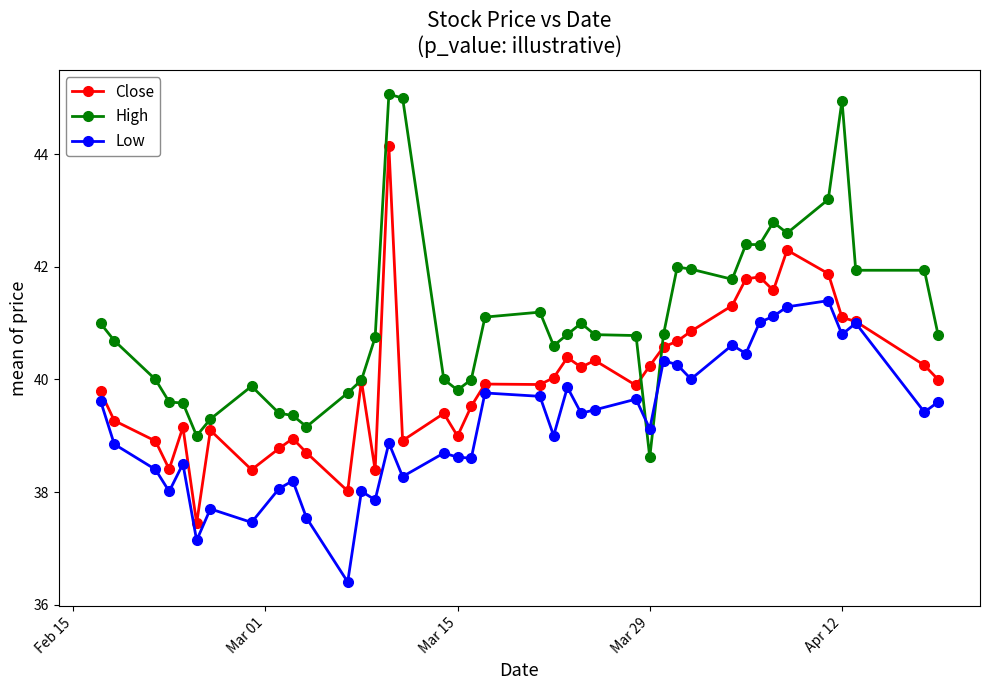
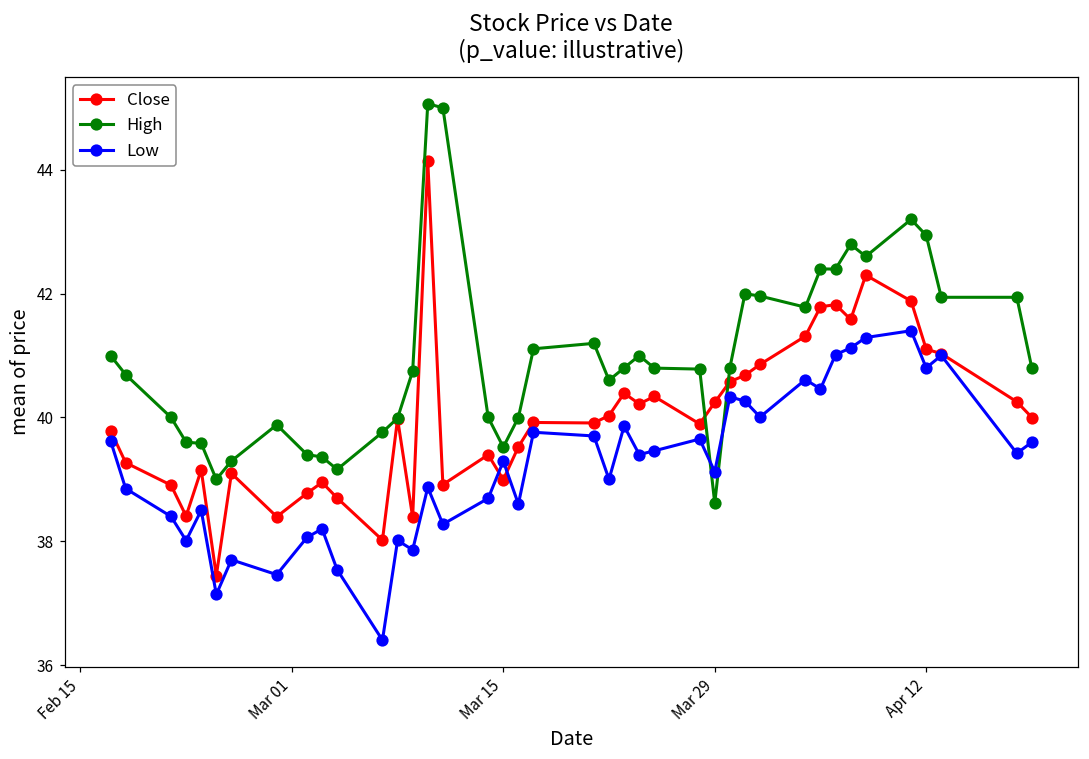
High, Mar 15: 39.8 -> 39.5
Low, Mar 15: 38.6 -> 39.3
High, Apr 12: 45.0 -> 42.9
